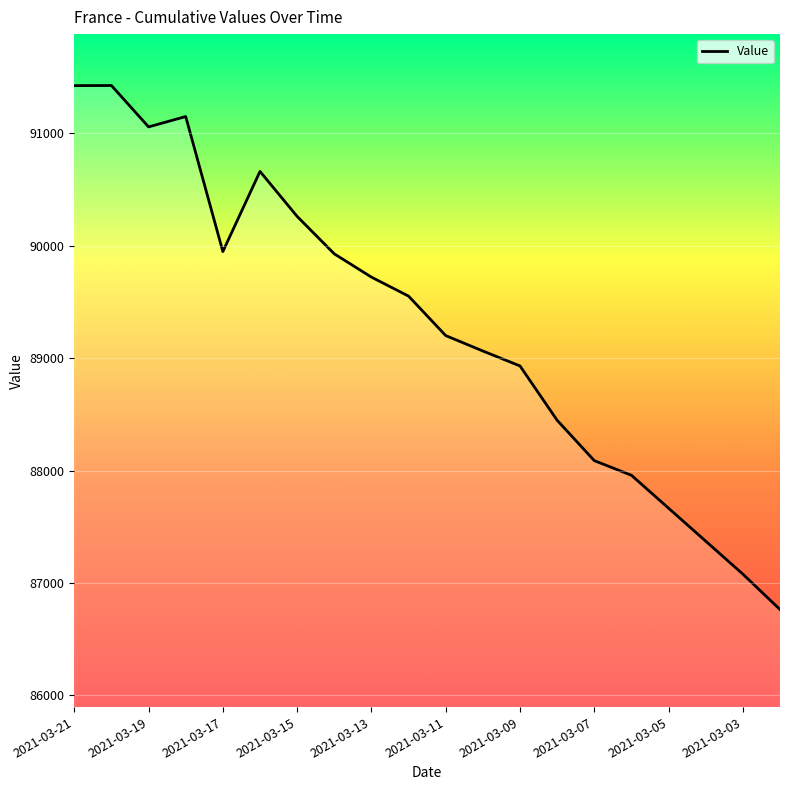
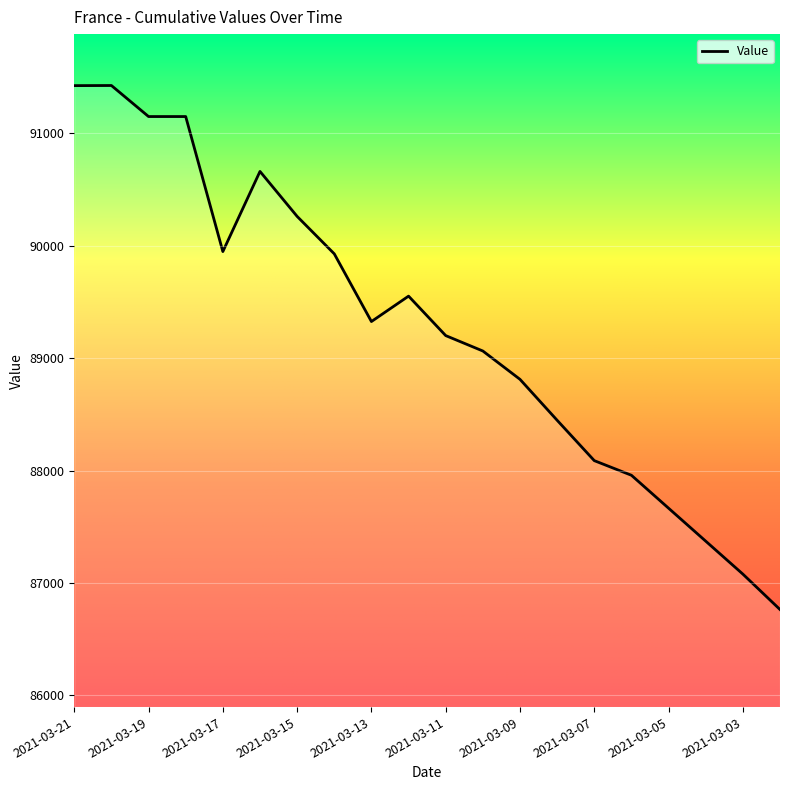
2021-03-19: 91060 -> 91150
2021-03-13: 89720 -> 89330
2021-03-09: 88930 -> 88810
